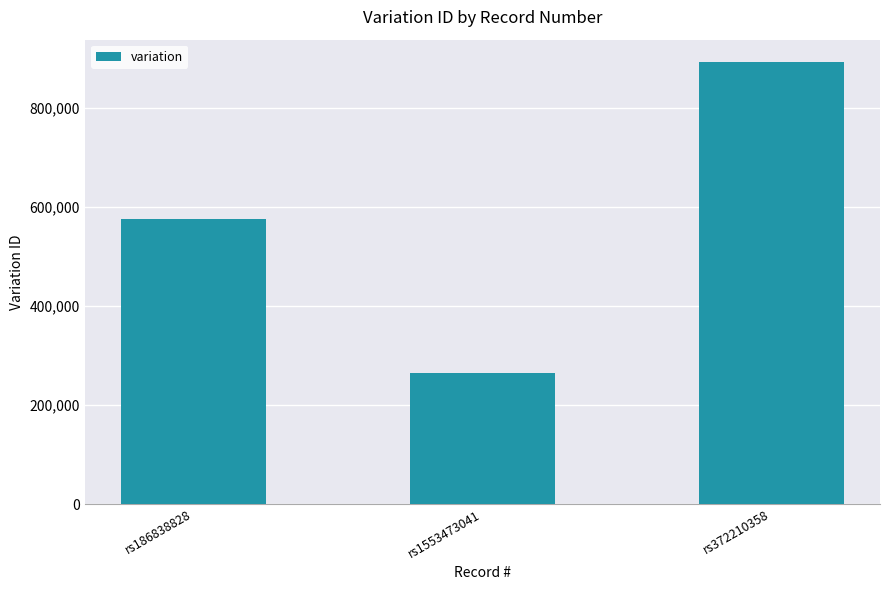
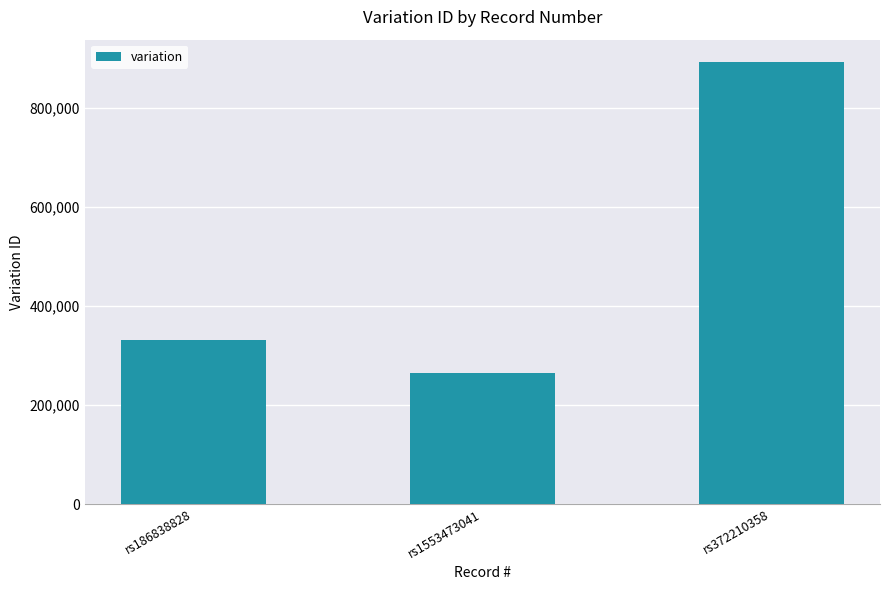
rs186838828: 570,000 -> 330,000
